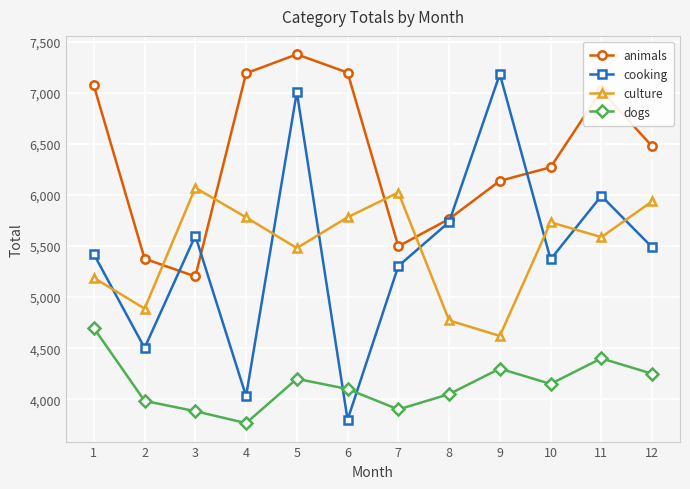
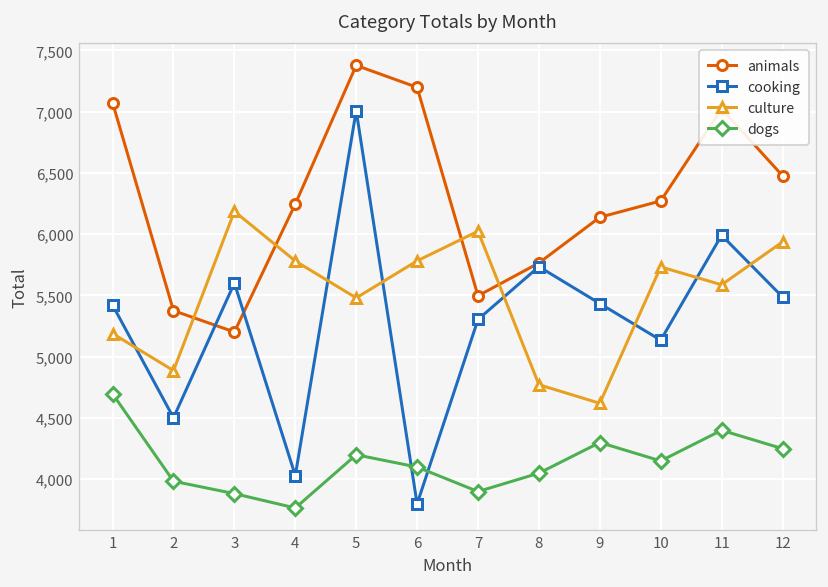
culture, 3: 6,070 -> 6,190
animals, 4: 7,190 -> 6,250
cooking, 9: 7,180 -> 5,430
cooking, 10: 5,370 -> 5,140
